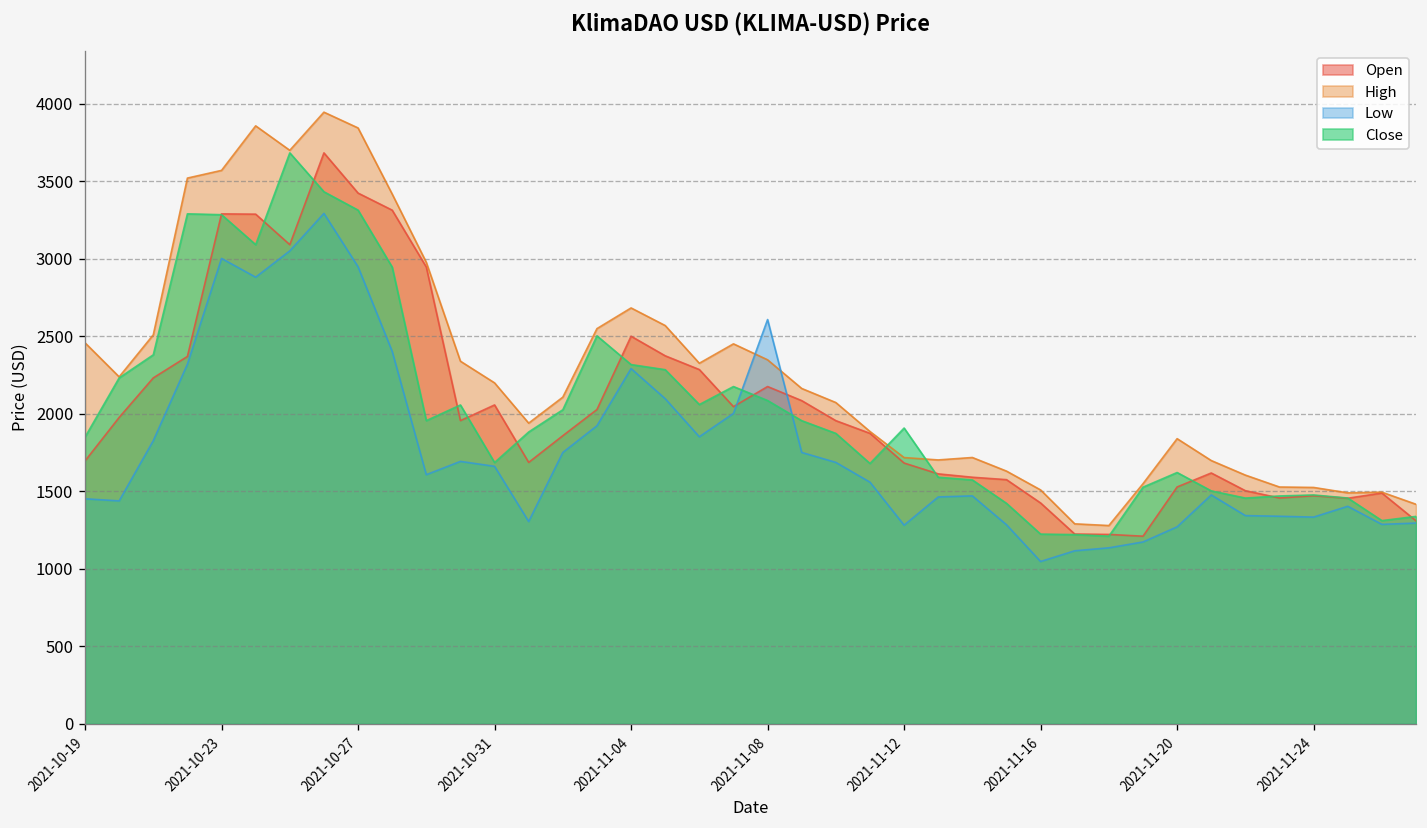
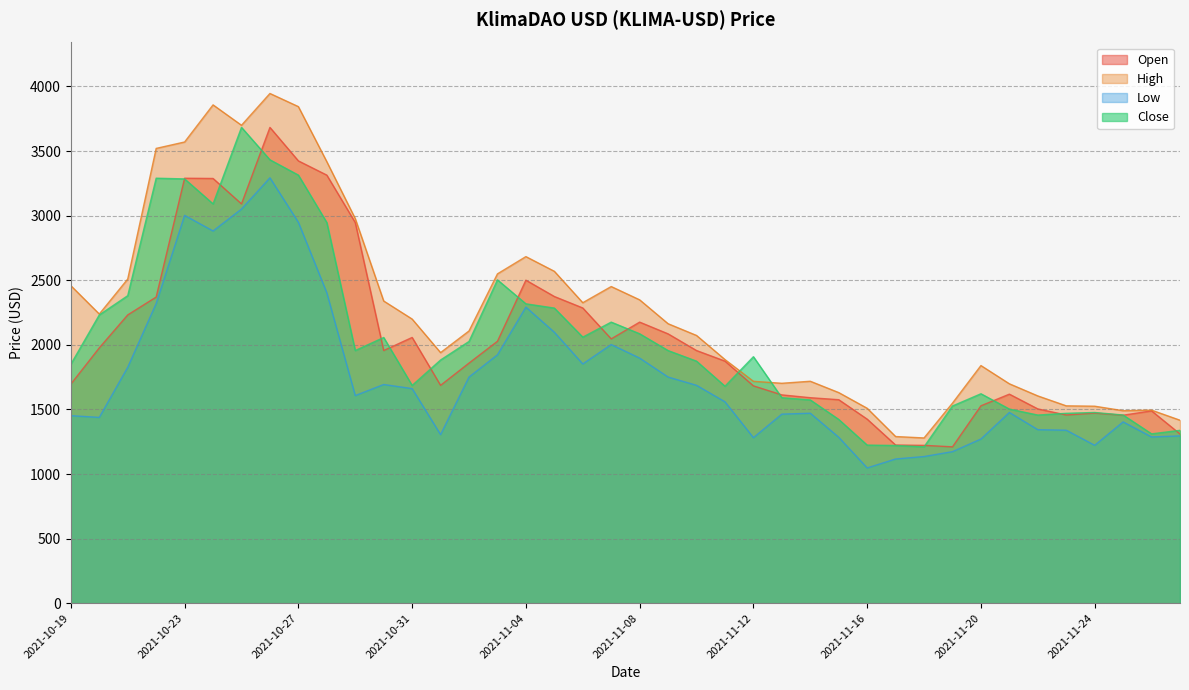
Low, 2021-11-08: 2610 -> 1900
Low, 2021-11-24: 1330 -> 1220
